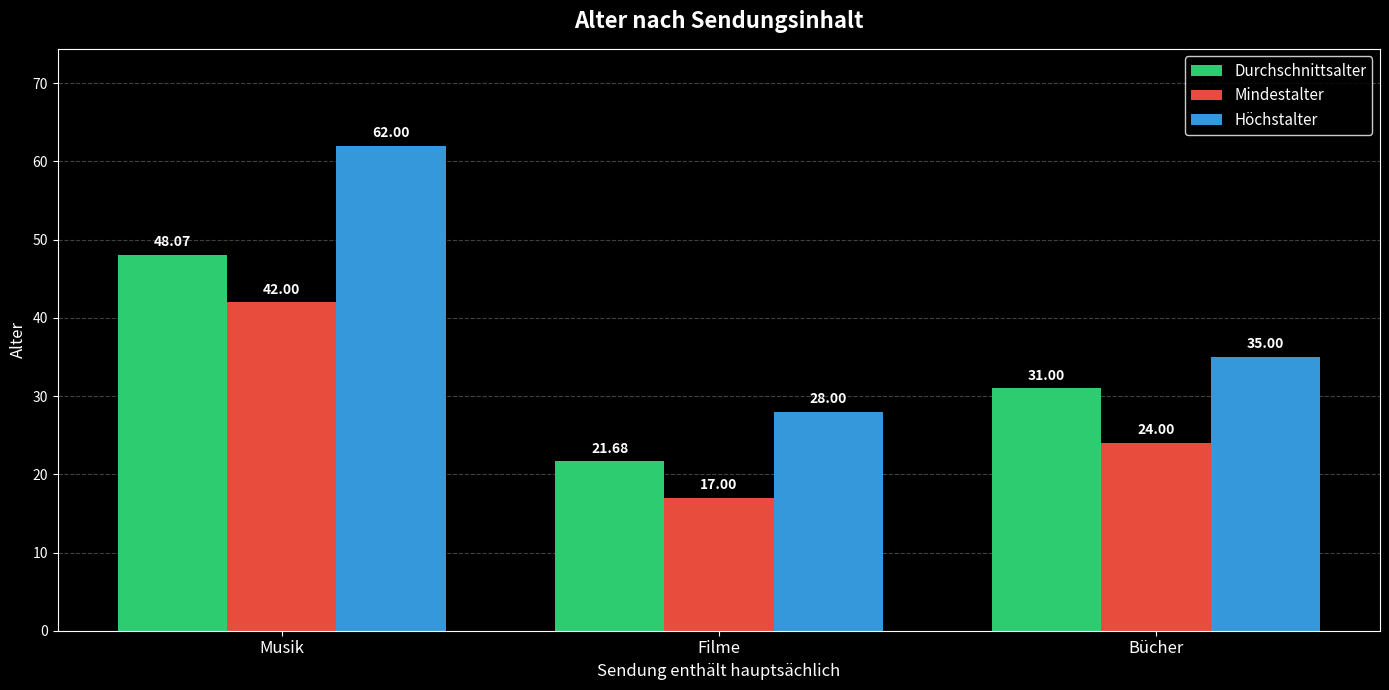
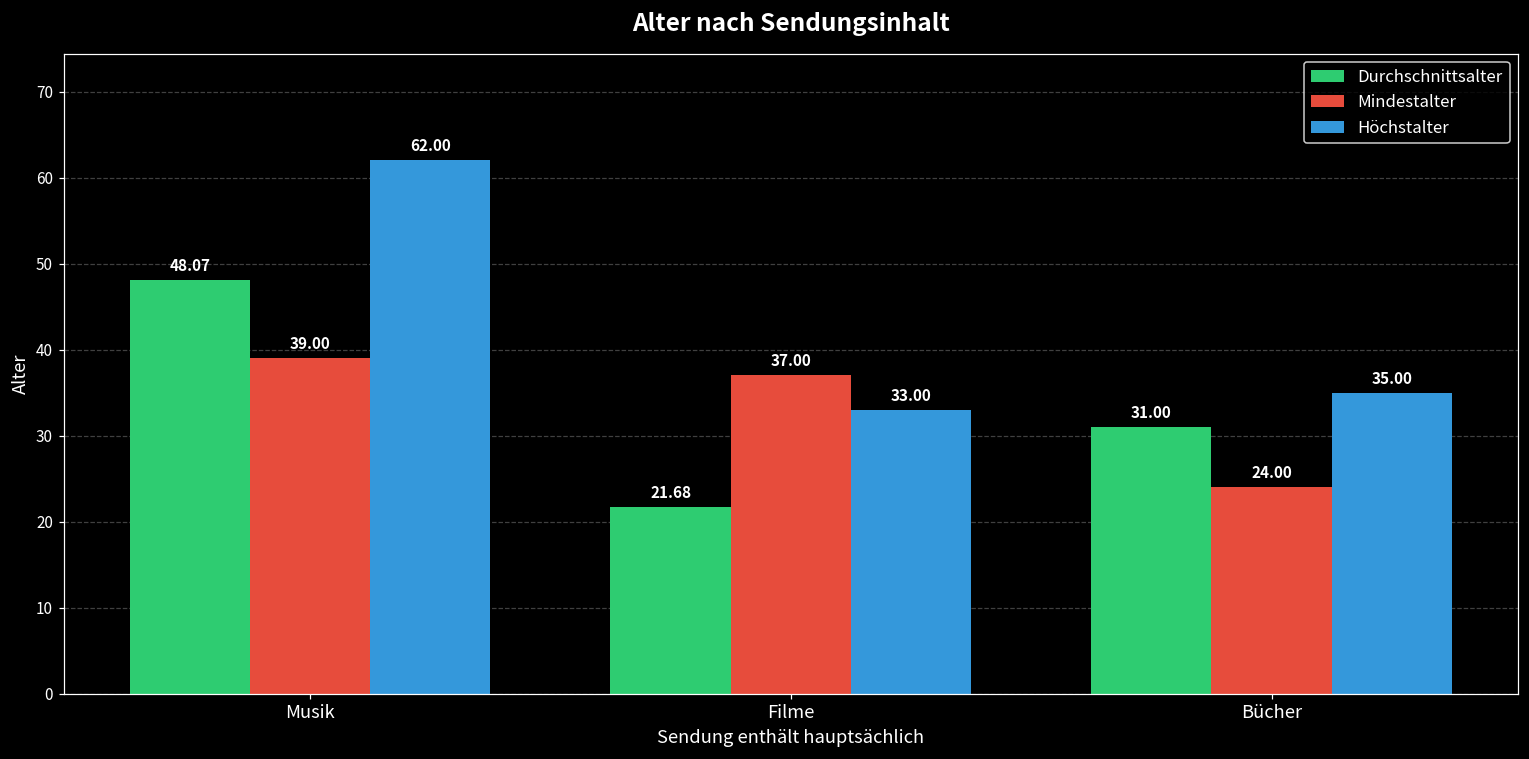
Mindestalter, Musik: 42.00 -> 39.00
Mindestalter, Filme: 17.00 -> 37.00
Höchstalter, Filme: 28.00 -> 33.00
